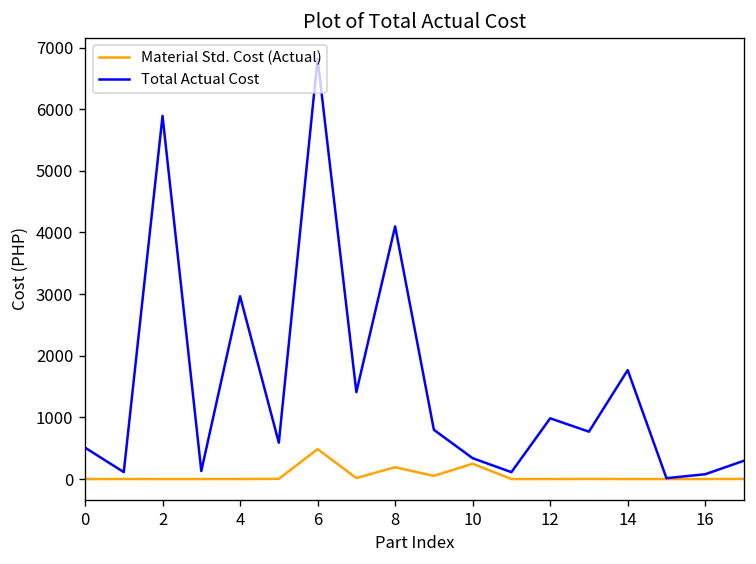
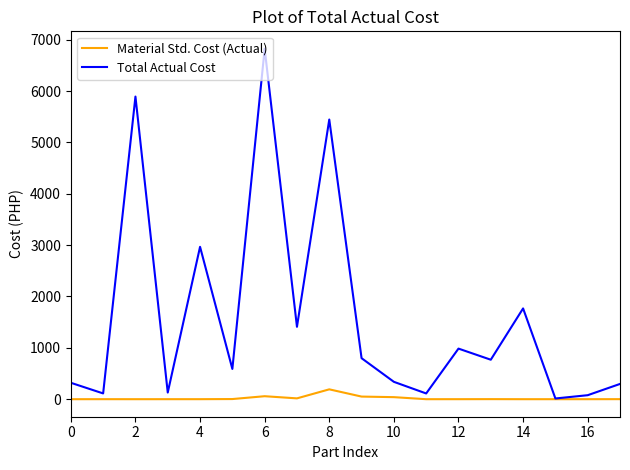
Total Actual Cost, 0: 500 -> 300
Material Std. Cost (Actual), 6: 500 -> 100
Total Actual Cost, 8: 4100 -> 5400
Material Std. Cost (Actual), 10: 200 -> 0
